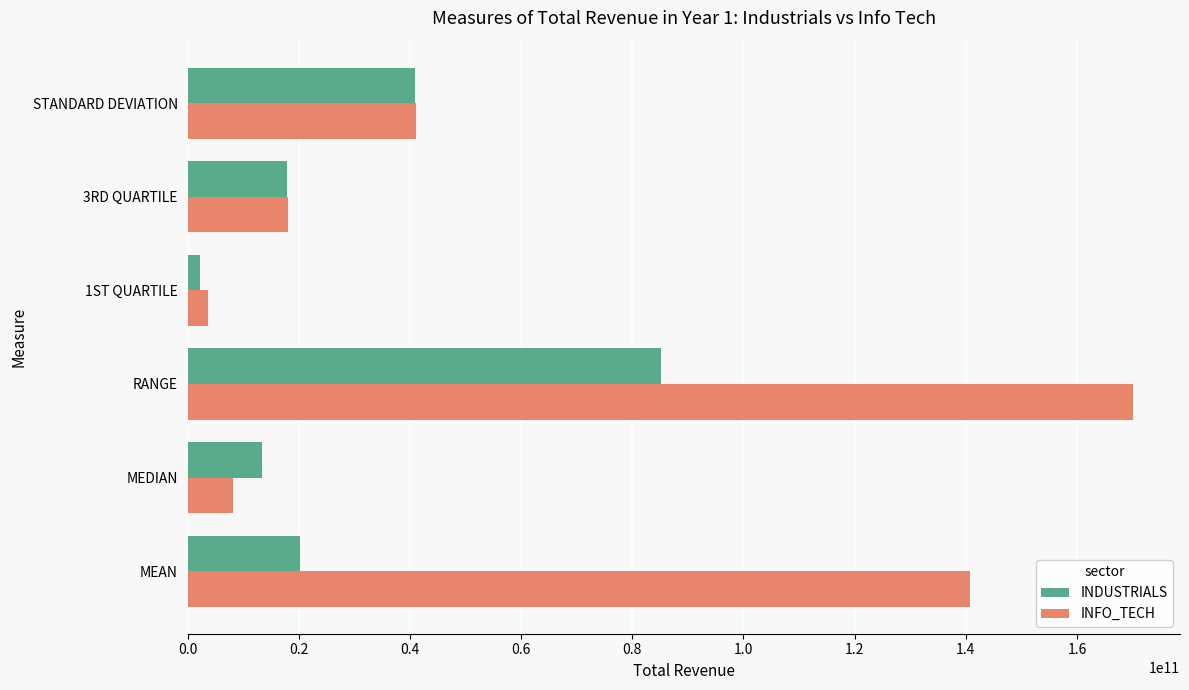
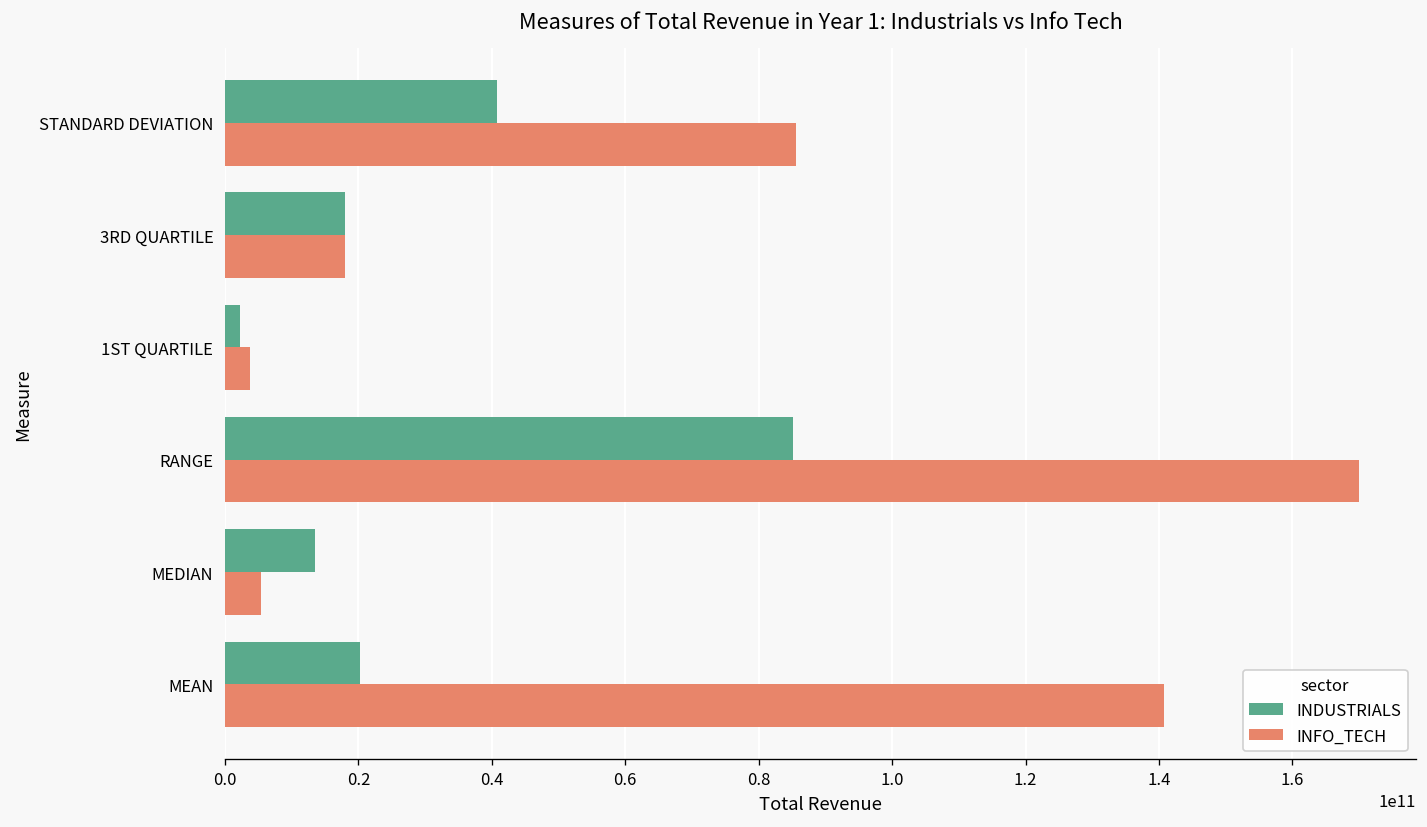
INFO_TECH, STANDARD DEVIATION: 41000000000 -> 86000000000
INFO_TECH, MEDIAN: 8000000000 -> 5000000000
